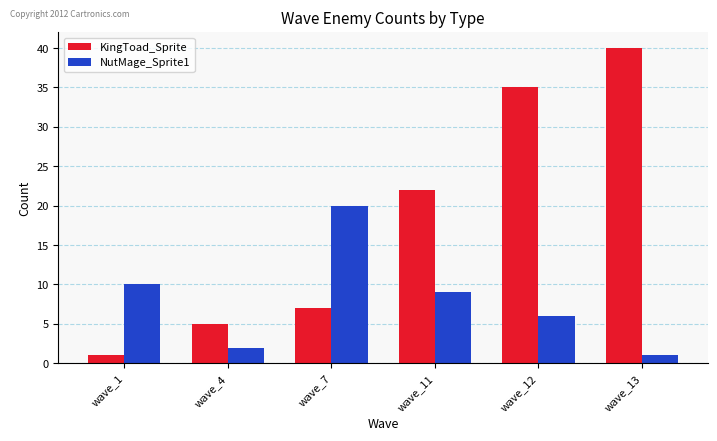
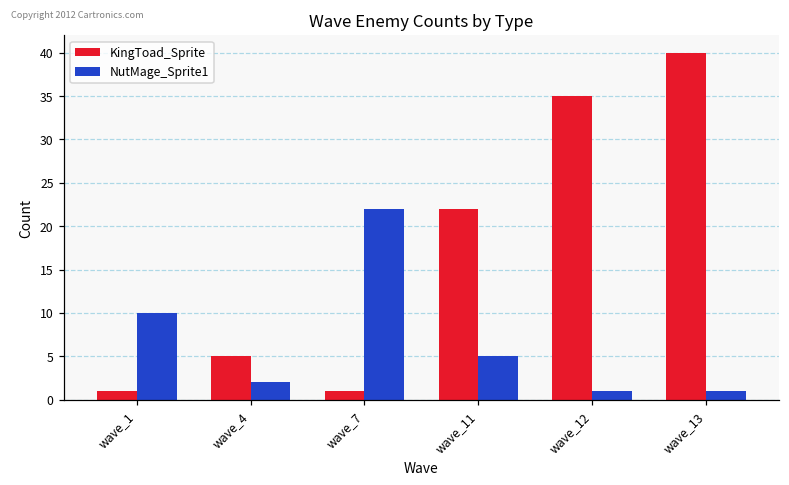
KingToad_Sprite, wave_7: 7 -> 1
NutMage_Sprite1, wave_7: 20 -> 22
NutMage_Sprite1, wave_11: 9 -> 5
NutMage_Sprite1, wave_12: 6 -> 1
